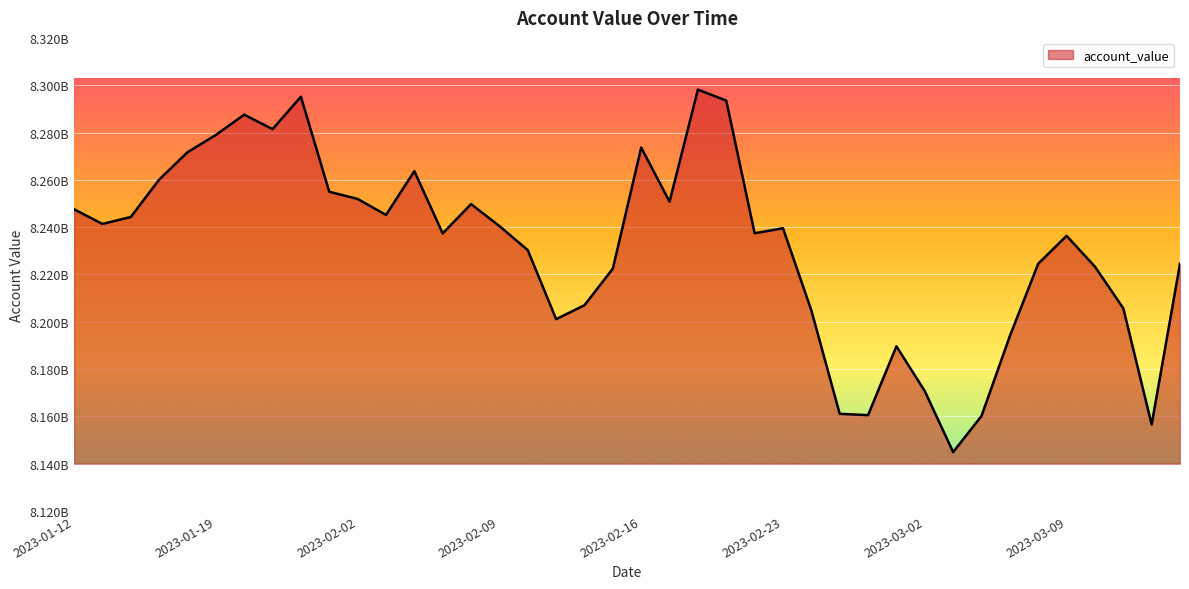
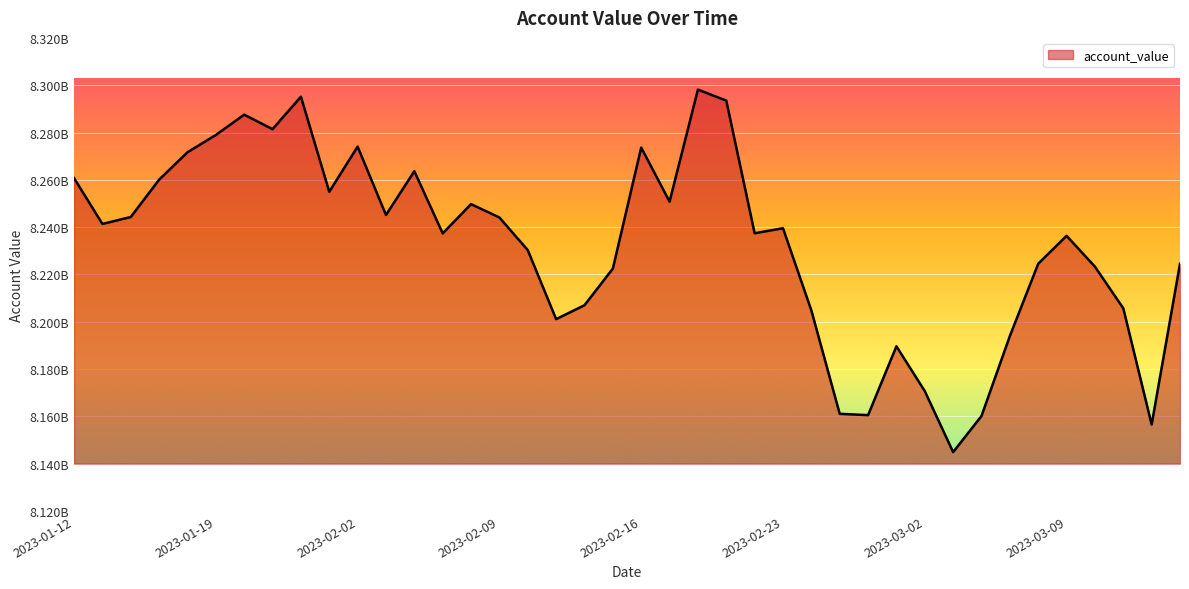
2023-01-12: 8248000000 -> 8261000000
2023-02-02: 8252000000 -> 8274000000
2023-02-09: 8240000000 -> 8244000000
